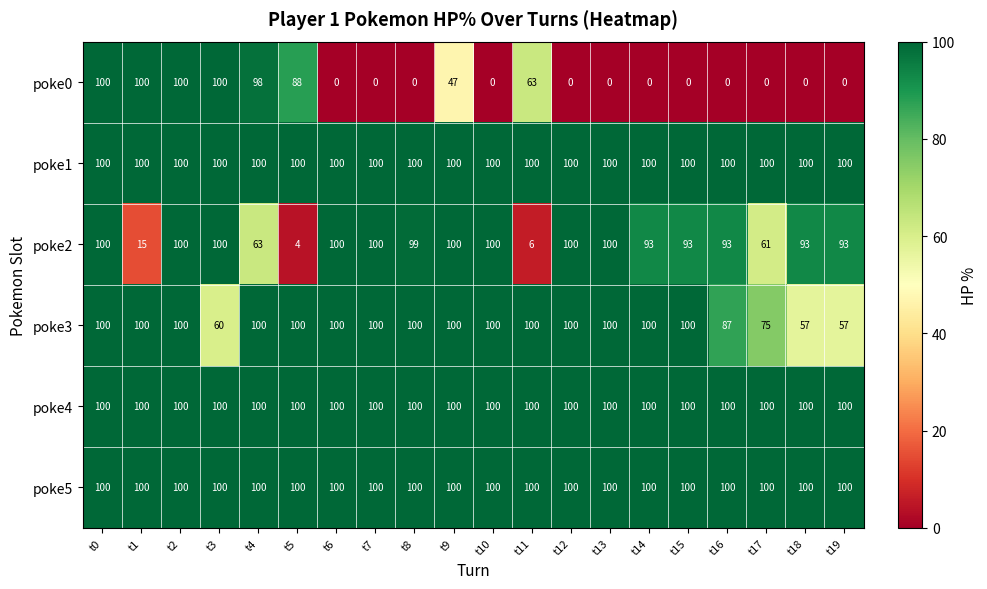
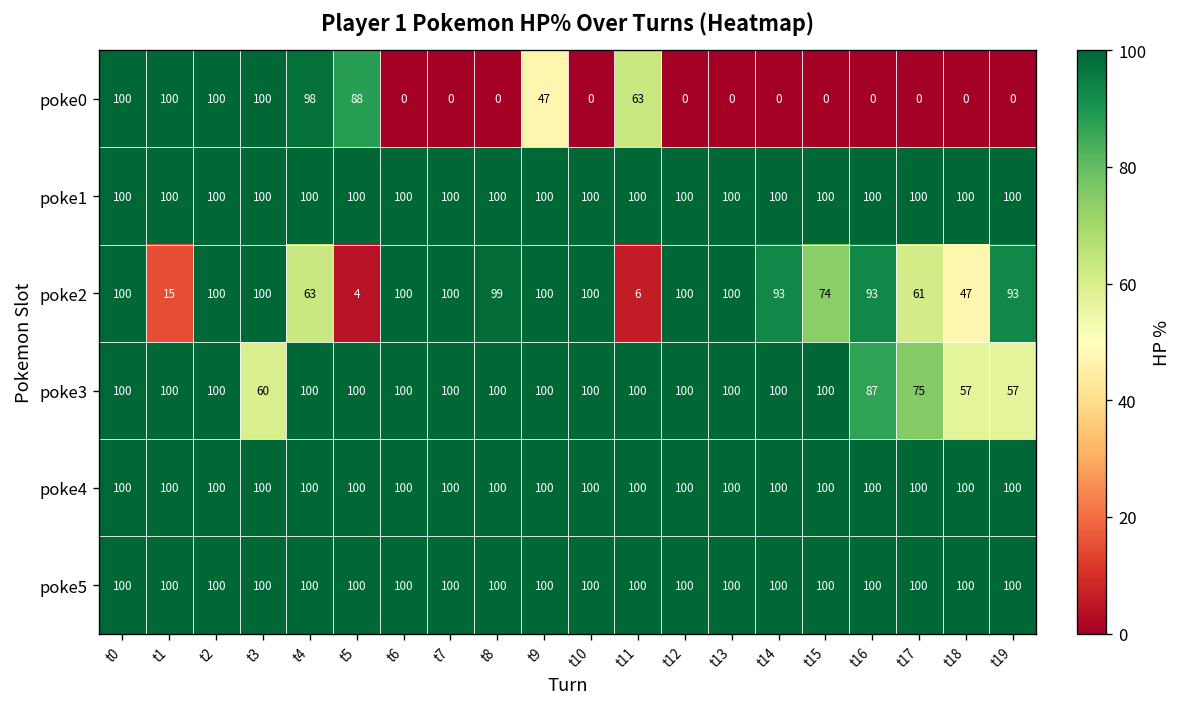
poke2, t15: 93 -> 74
poke2, t18: 93 -> 47
